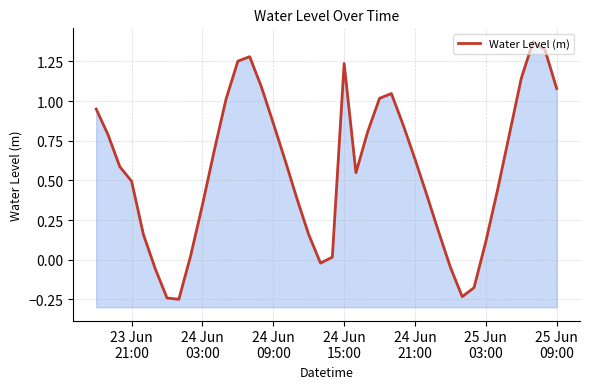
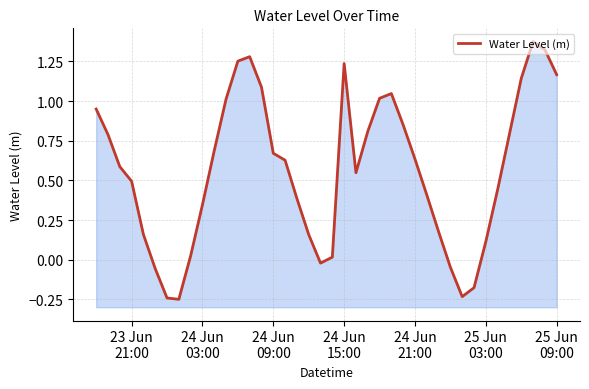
24 Jun 09:00: 0.86 -> 0.67
25 Jun 09:00: 1.08 -> 1.17
